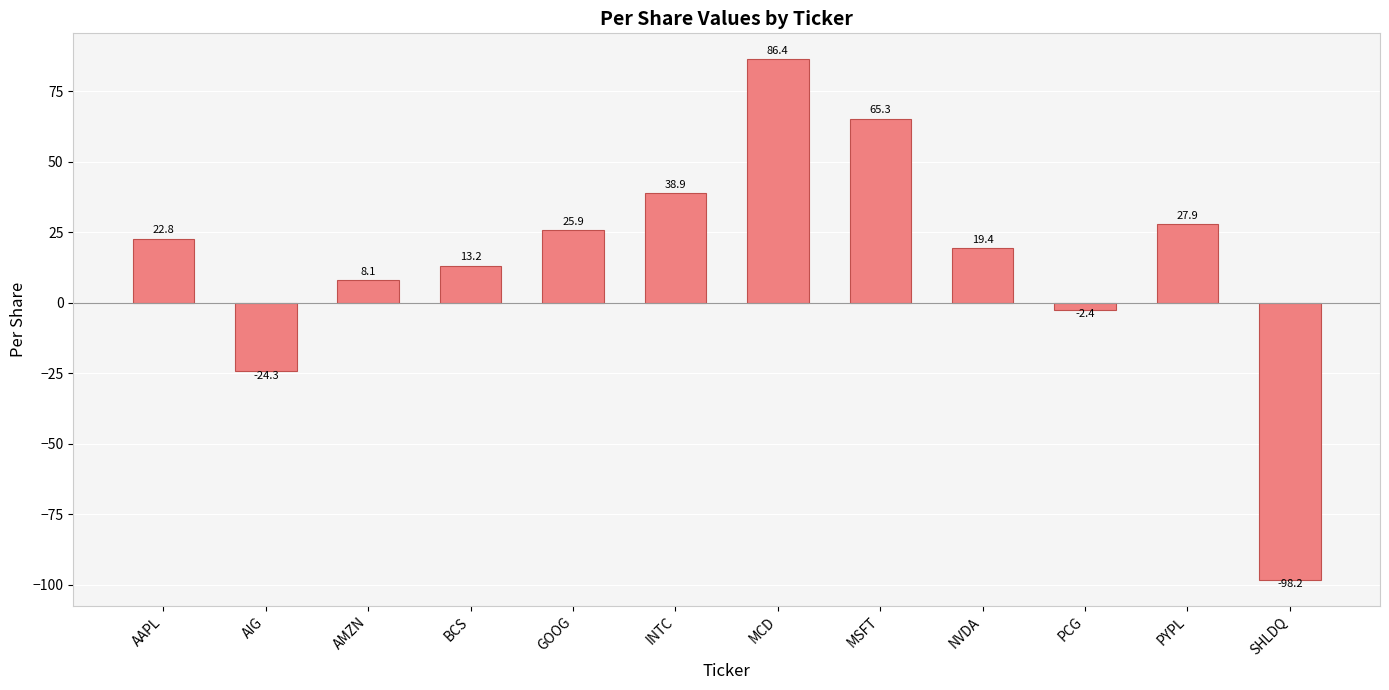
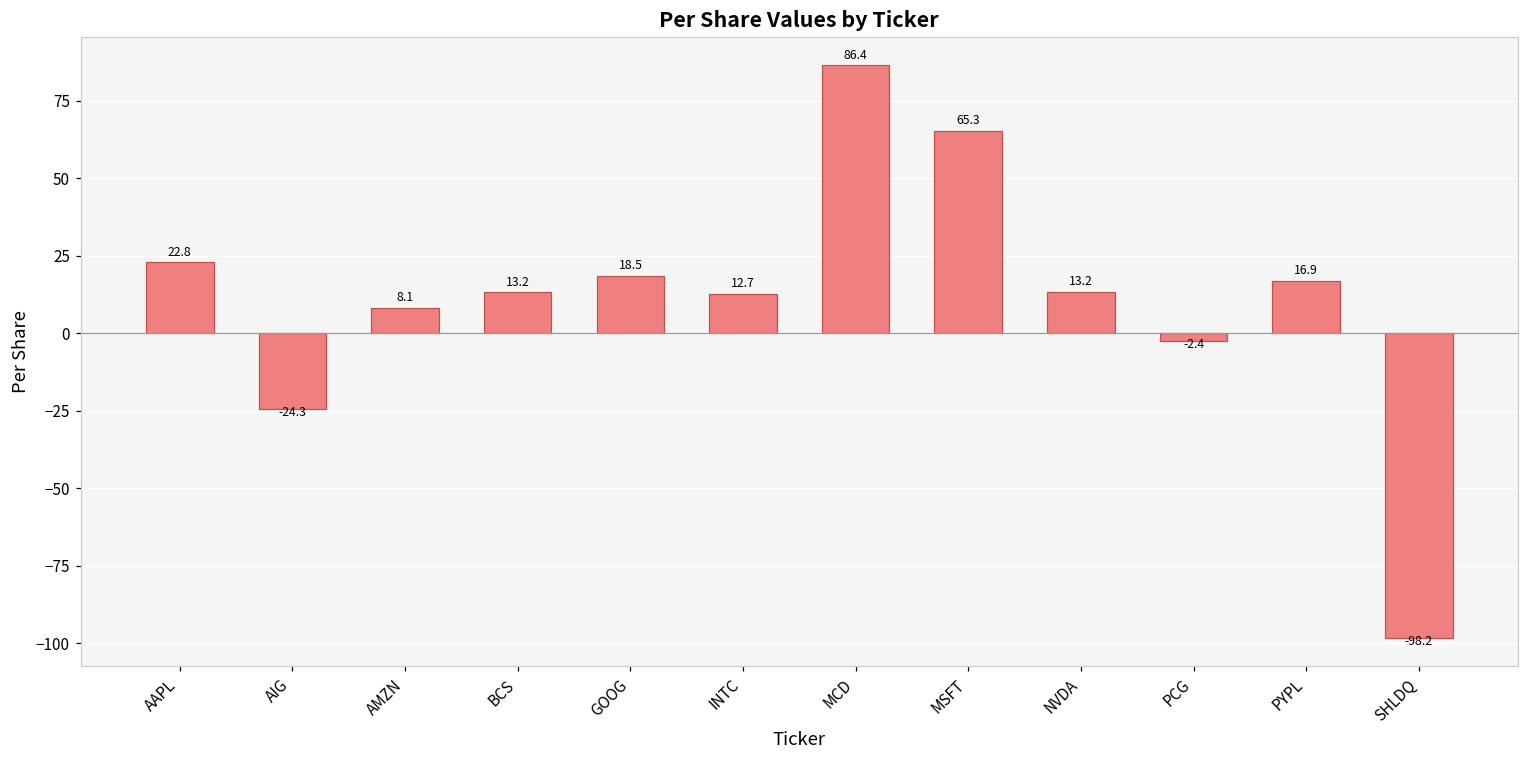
GOOG: 25.9 -> 18.5
INTC: 38.9 -> 12.7
NVDA: 19.4 -> 13.2
PYPL: 27.9 -> 16.9
